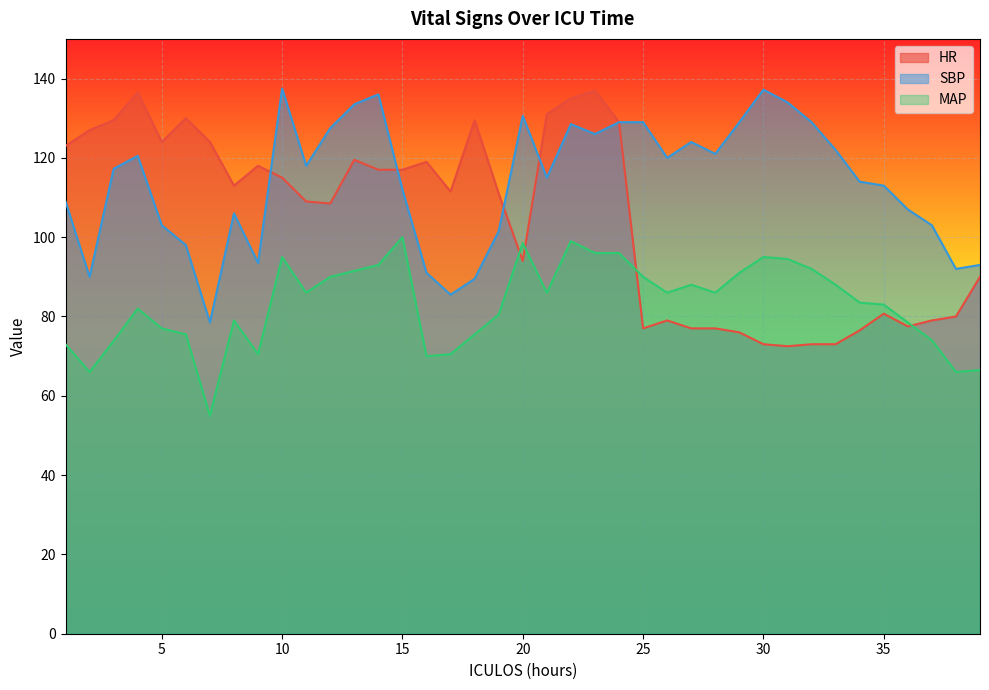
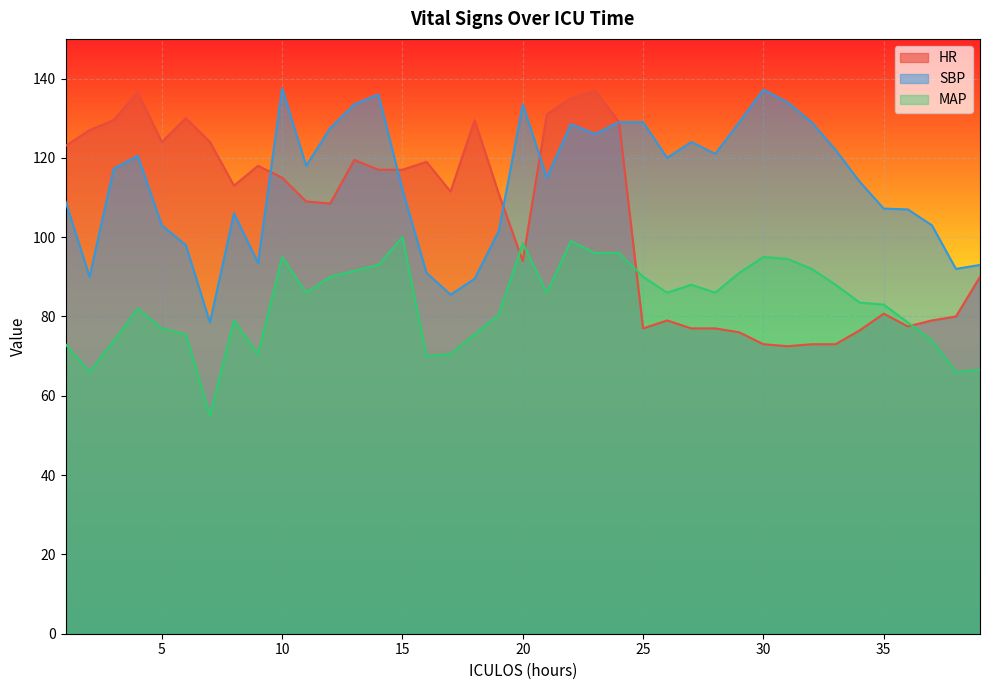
SBP, 20: 131 -> 134
SBP, 35: 113 -> 107
